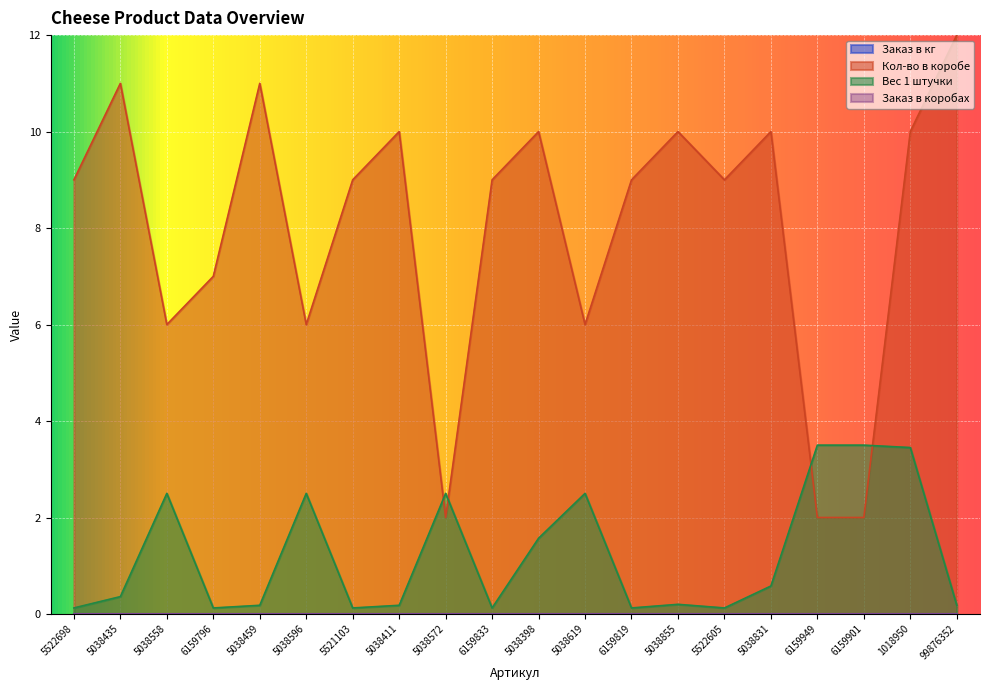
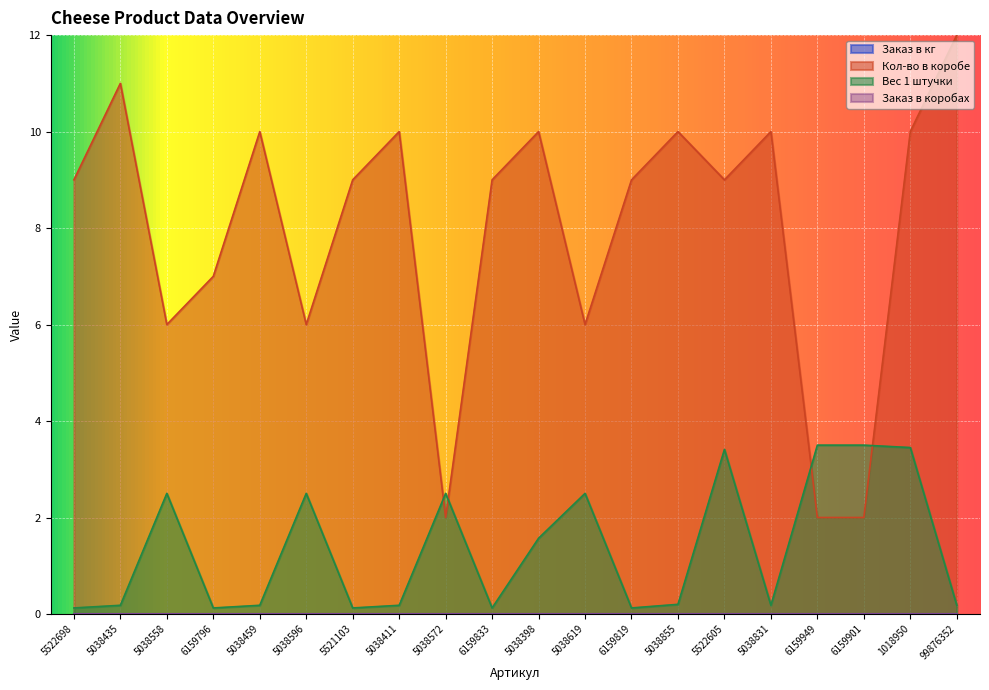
Вес 1 штучки, 5038435: 0.4 -> 0.2
Кол-во в коробе, 5038459: 11 -> 10
Вес 1 штучки, 5522605: 0.1 -> 3.4
Вес 1 штучки, 5038831: 0.6 -> 0.2
